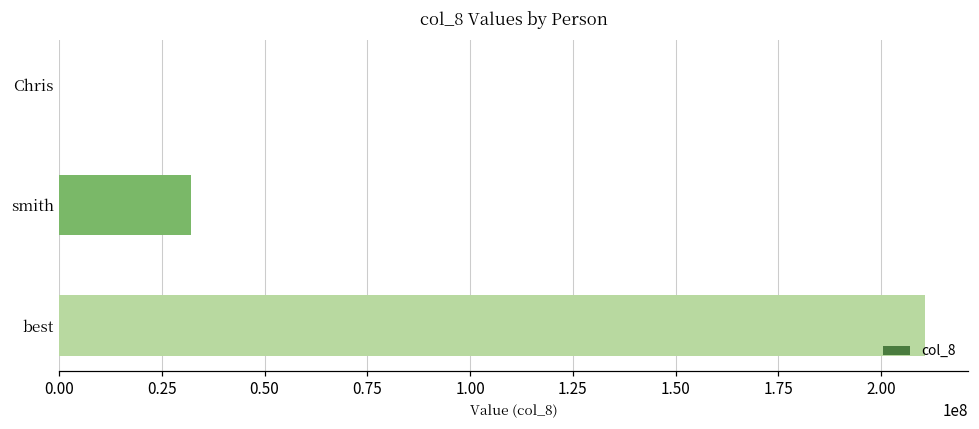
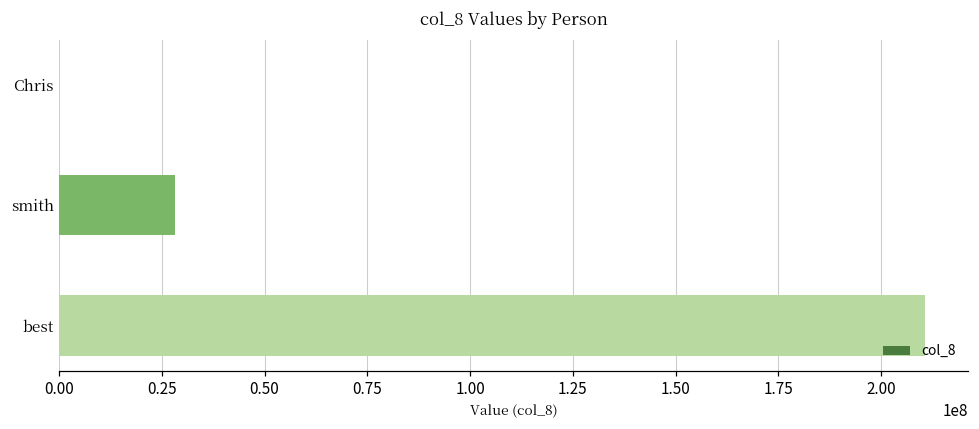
smith: 32000000 -> 28000000
